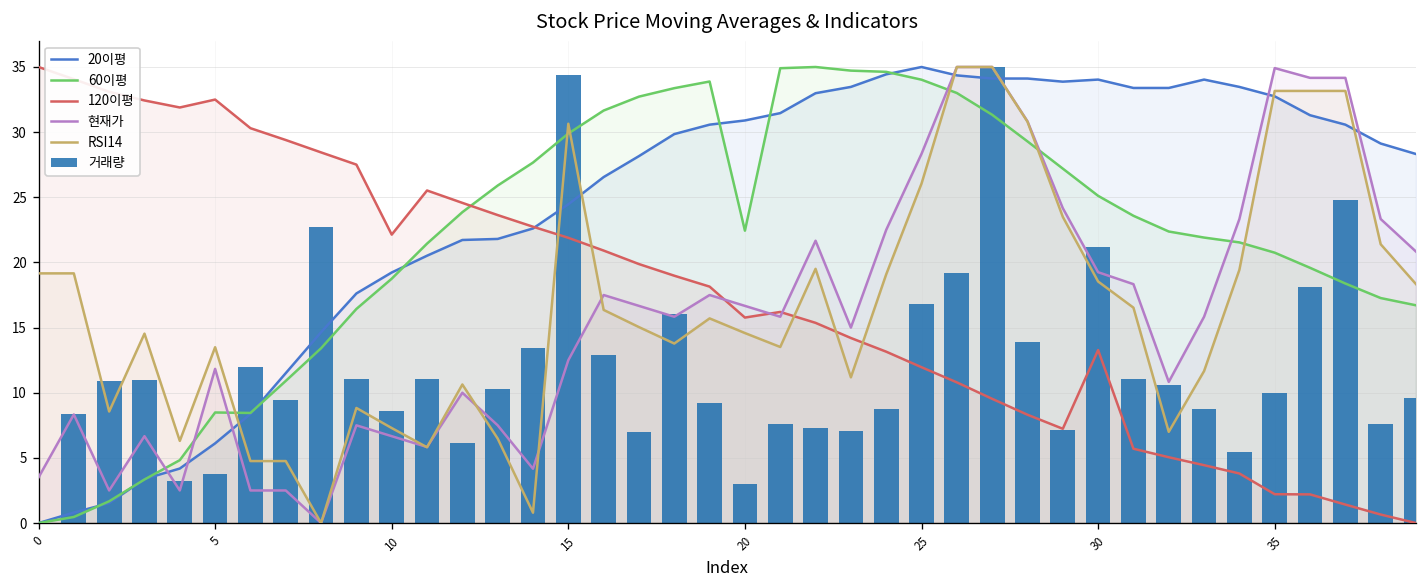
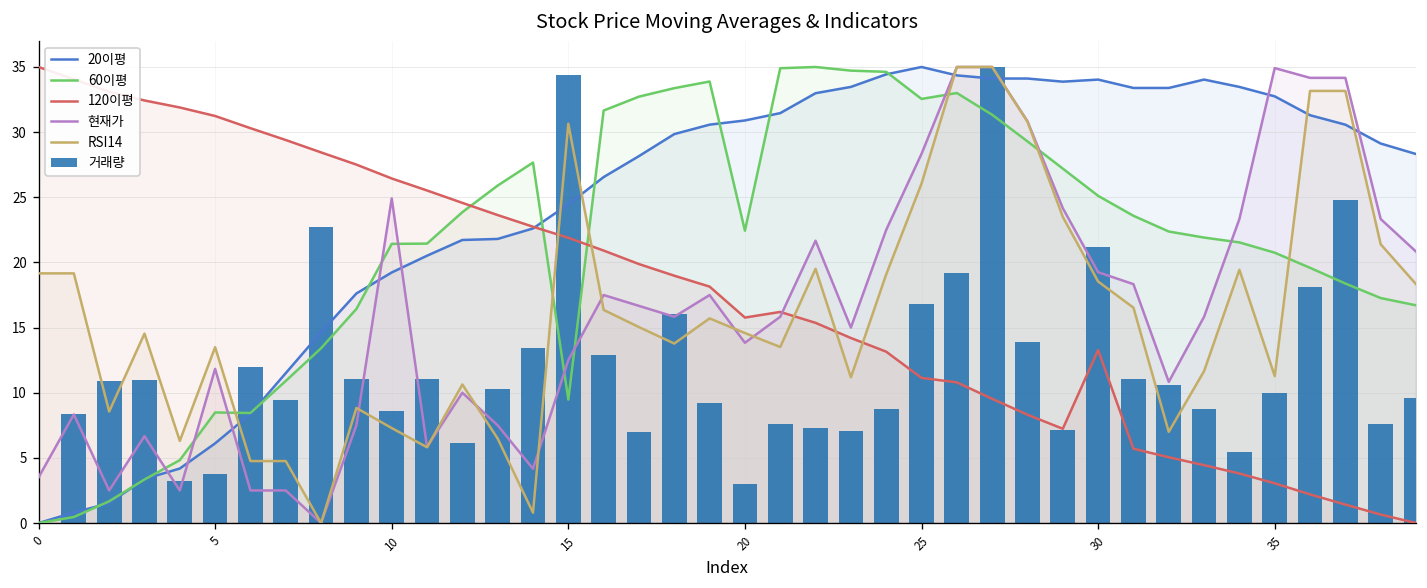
120이평, 5: 32.5 -> 31.2
60이평, 10: 18.8 -> 21.4
120이평, 10: 22.1 -> 26.4
현재가, 10: 6.7 -> 24.9
60이평, 15: 29.9 -> 9.5
현재가, 20: 16.7 -> 13.8
60이평, 25: 34.0 -> 32.5
120이평, 25: 12.0 -> 11.1
120이평, 35: 2.2 -> 3.1
RSI14, 35: 33.2 -> 11.3
